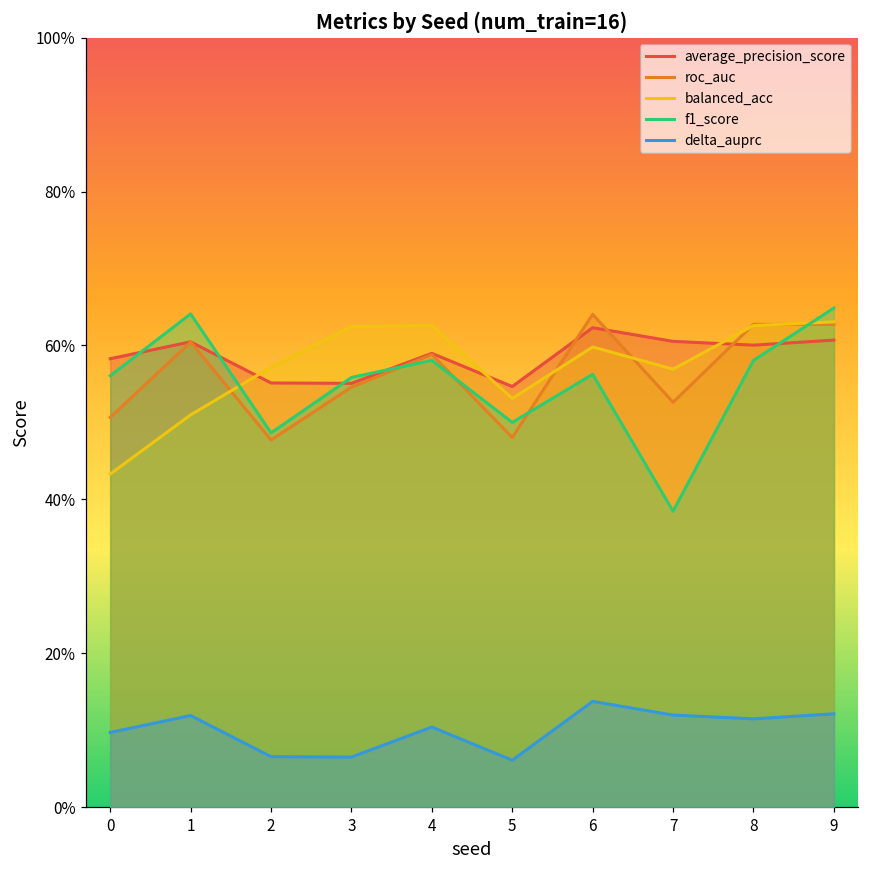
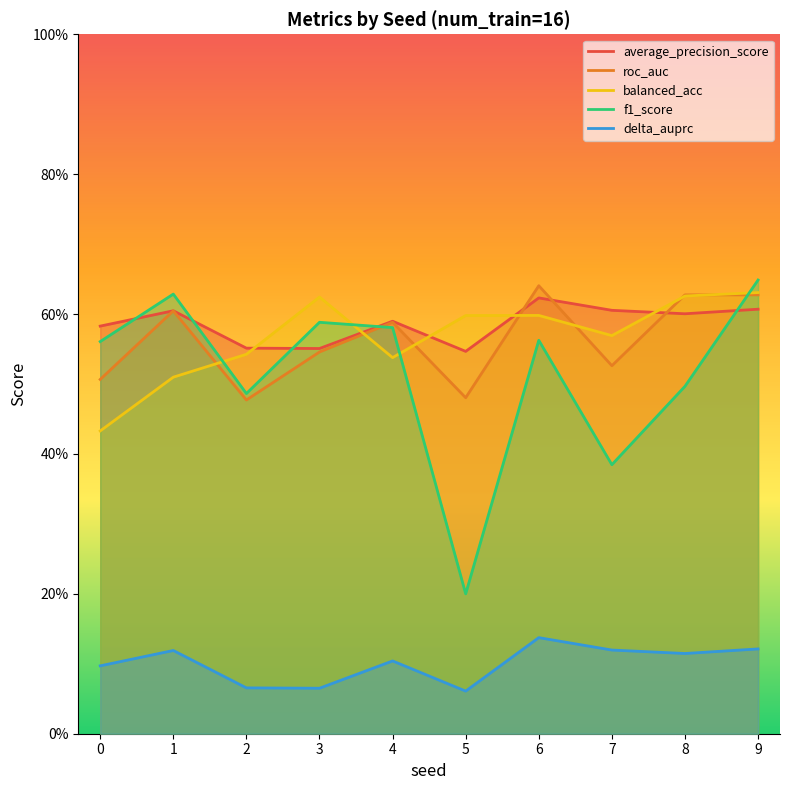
f1_score, 1: 64% -> 63%
balanced_acc, 2: 57% -> 54%
f1_score, 3: 56% -> 59%
balanced_acc, 4: 63% -> 54%
balanced_acc, 5: 53% -> 60%
f1_score, 5: 50% -> 20%
f1_score, 8: 58% -> 50%
